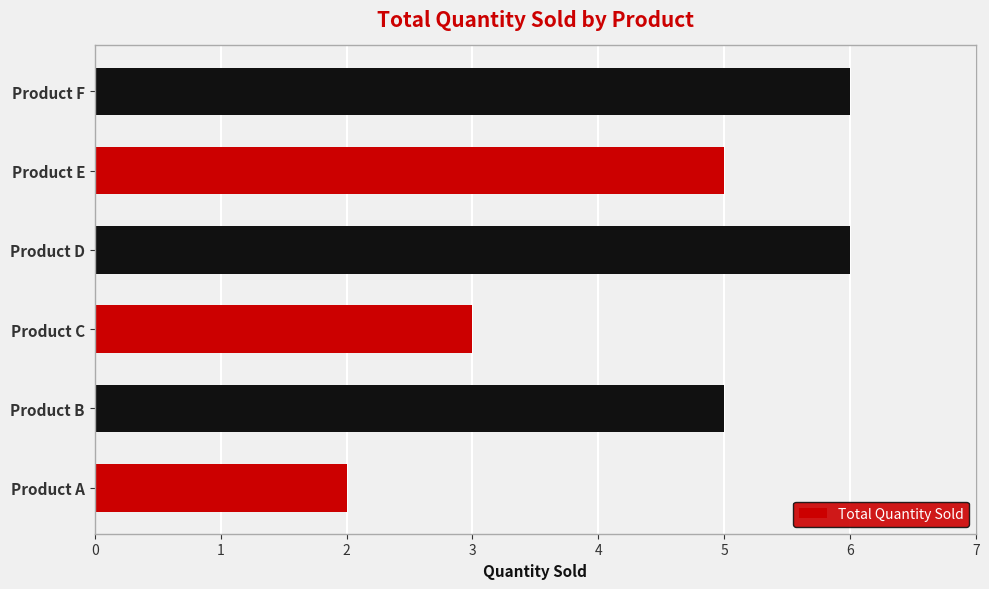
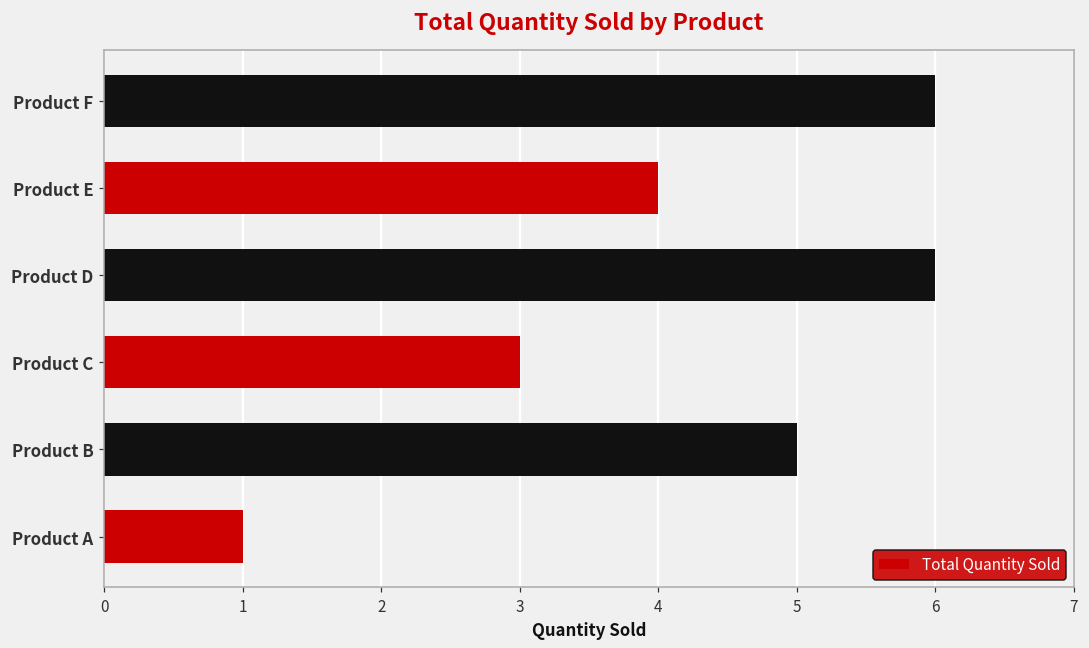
Product E: 5 -> 4
Product A: 2 -> 1
